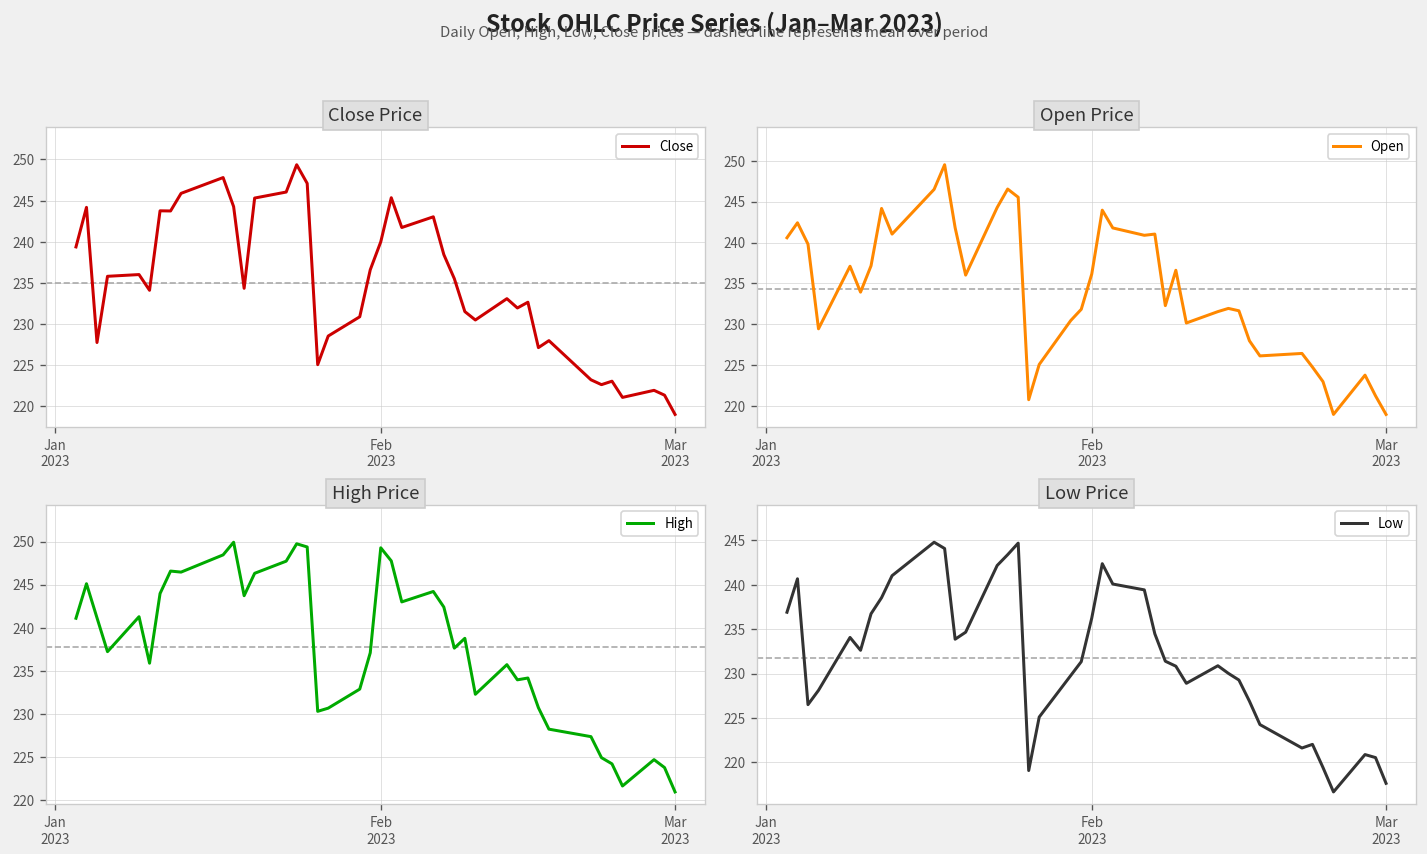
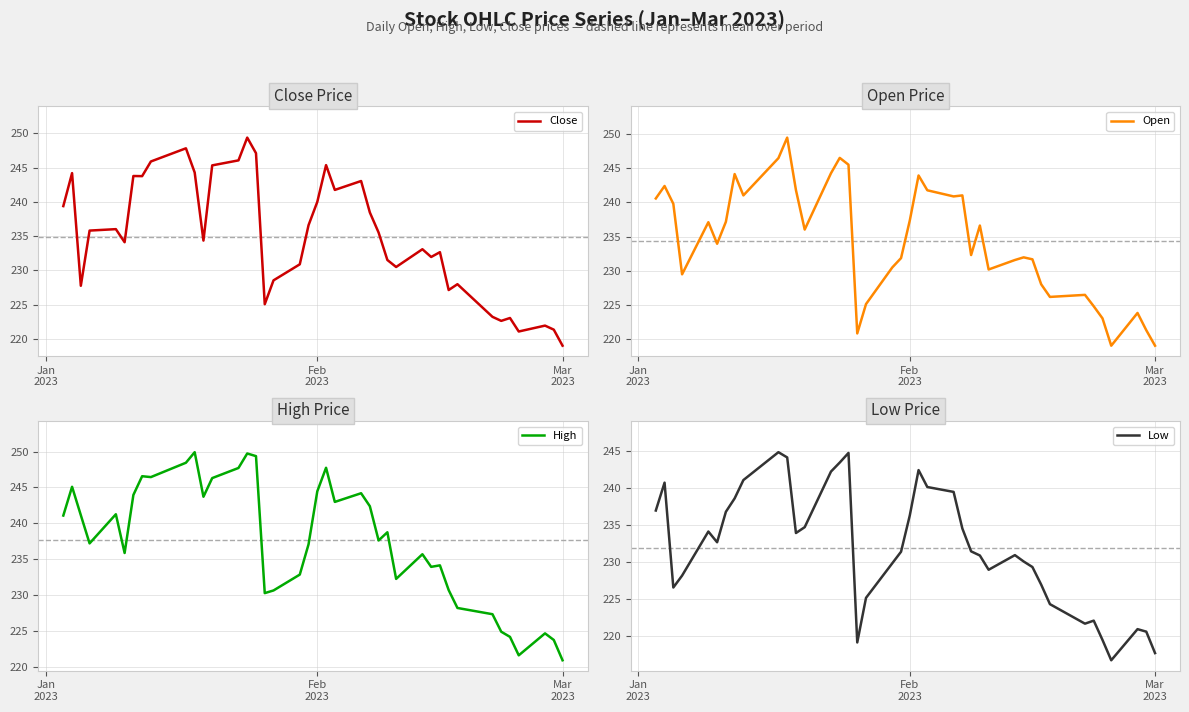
Open Price, Feb 2023: 236 -> 237
High Price, Feb 2023: 249 -> 244
